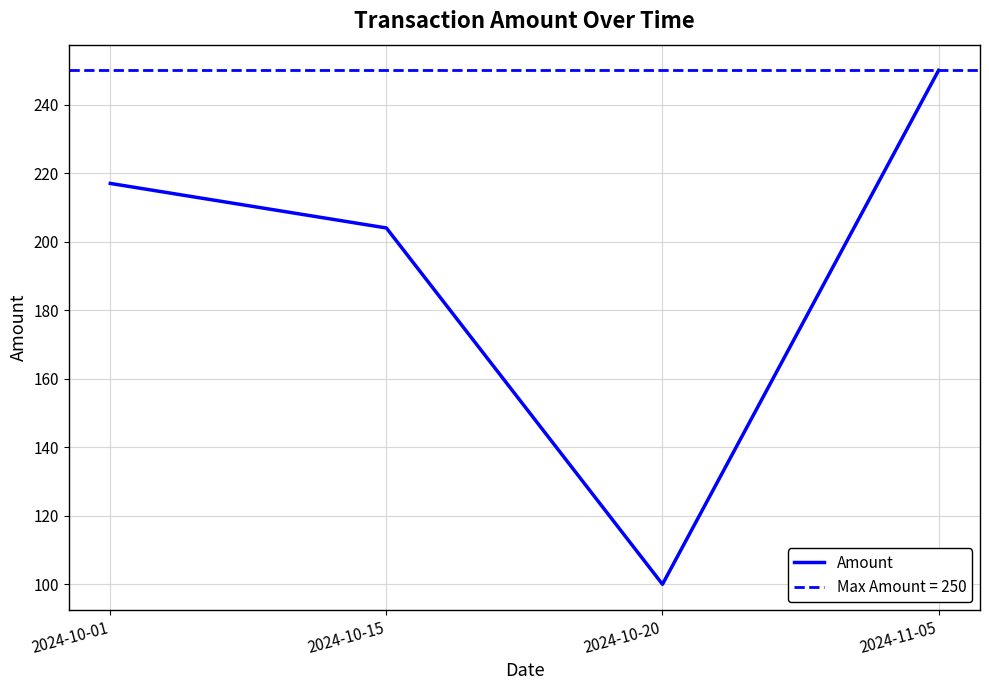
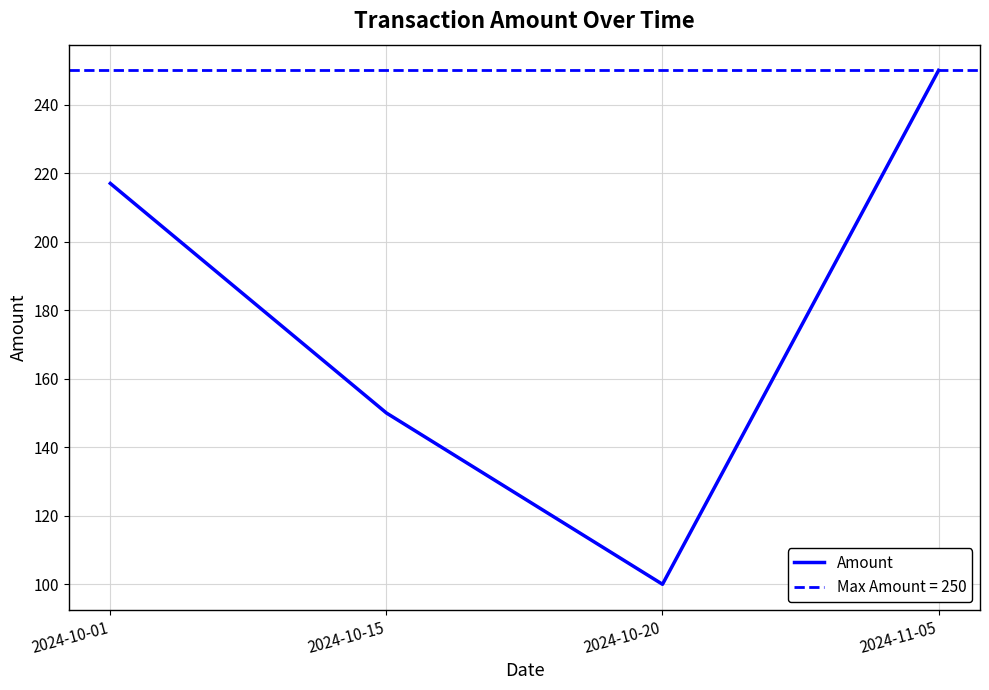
2024-10-15: 204 -> 150
